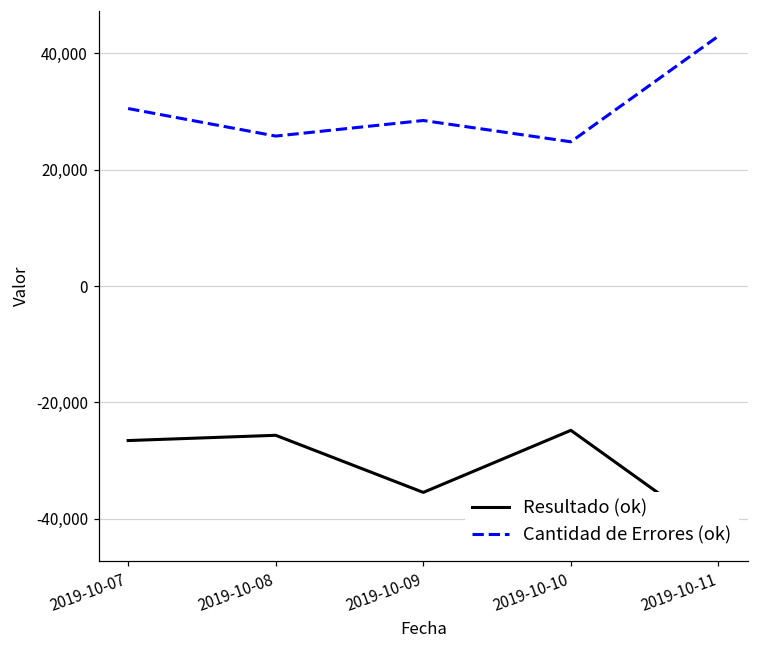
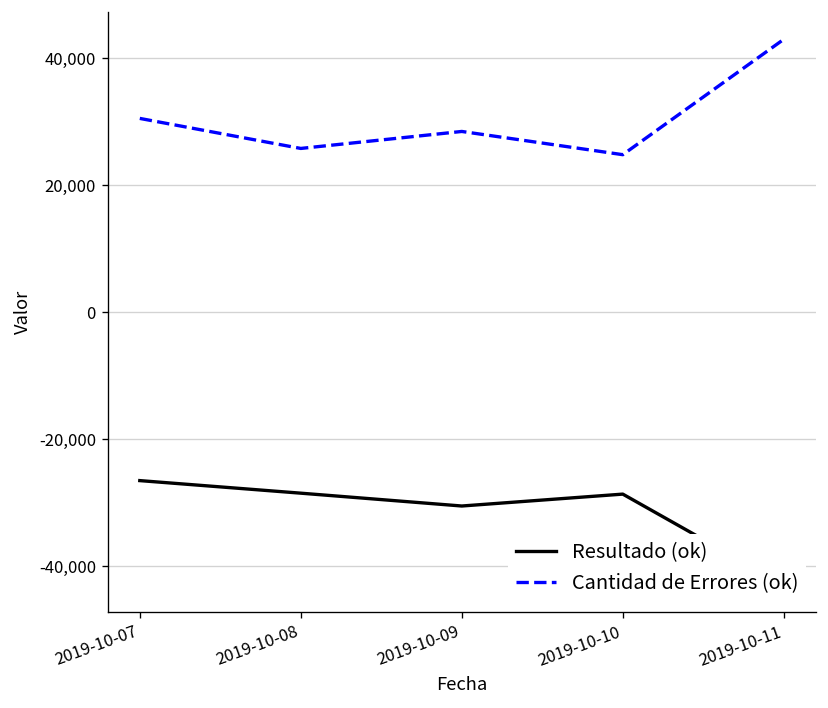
Resultado (ok), 2019-10-08: -26,000 -> -29,000
Resultado (ok), 2019-10-09: -35,000 -> -31,000
Resultado (ok), 2019-10-10: -25,000 -> -29,000
